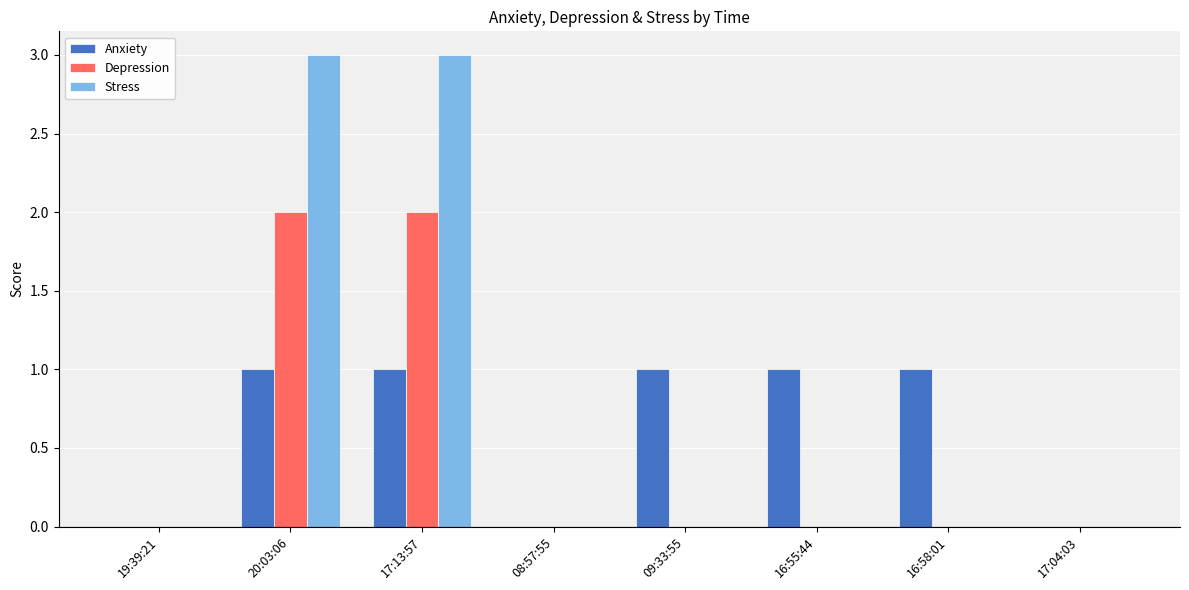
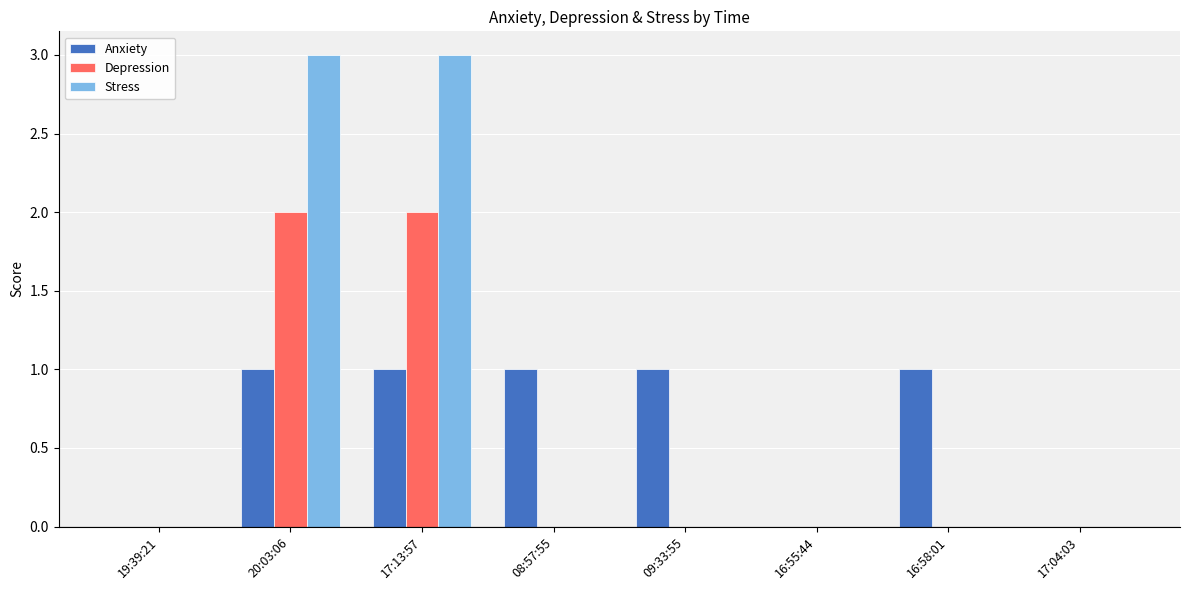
Anxiety, 08:57:55: 0 -> 1
Anxiety, 16:55:44: 1 -> 0
